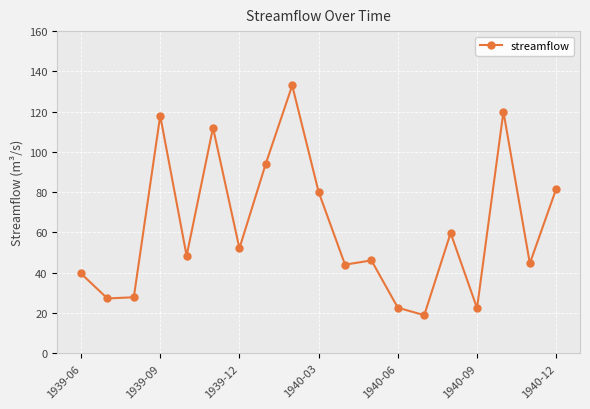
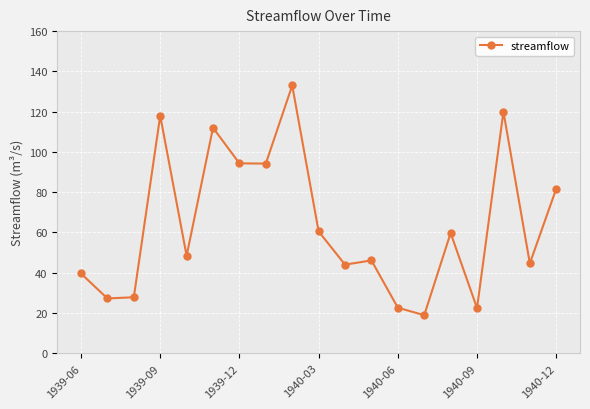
1939-12: 52 -> 94
1940-03: 80 -> 61
